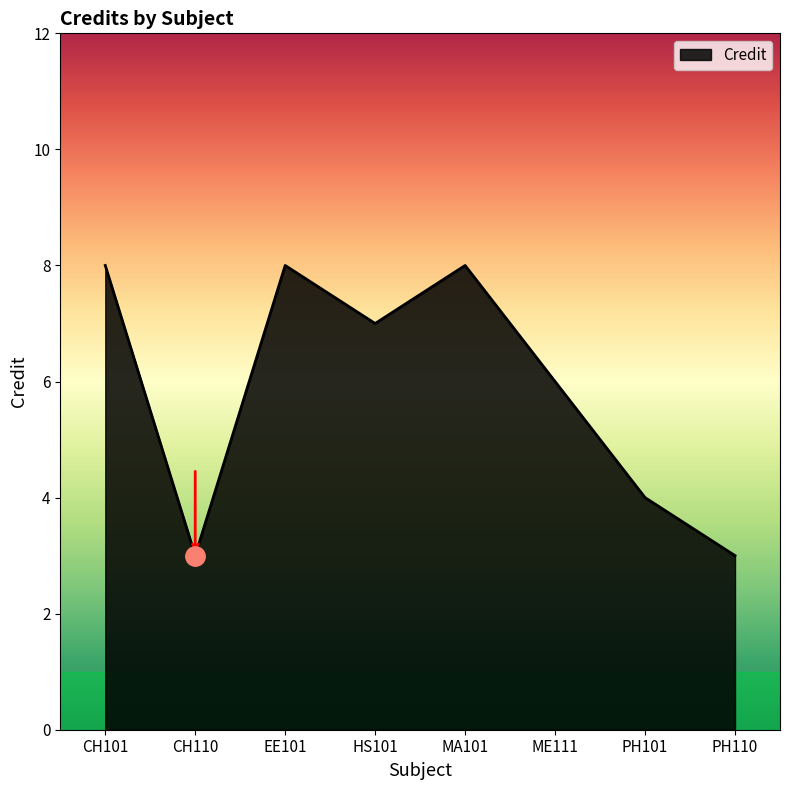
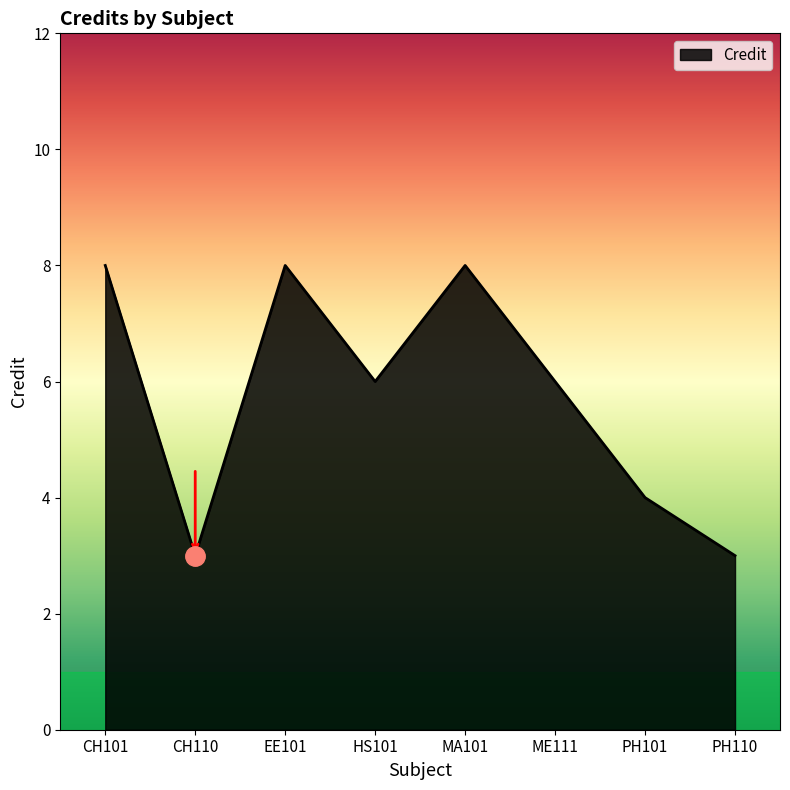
Credit, HS101: 7 -> 6
